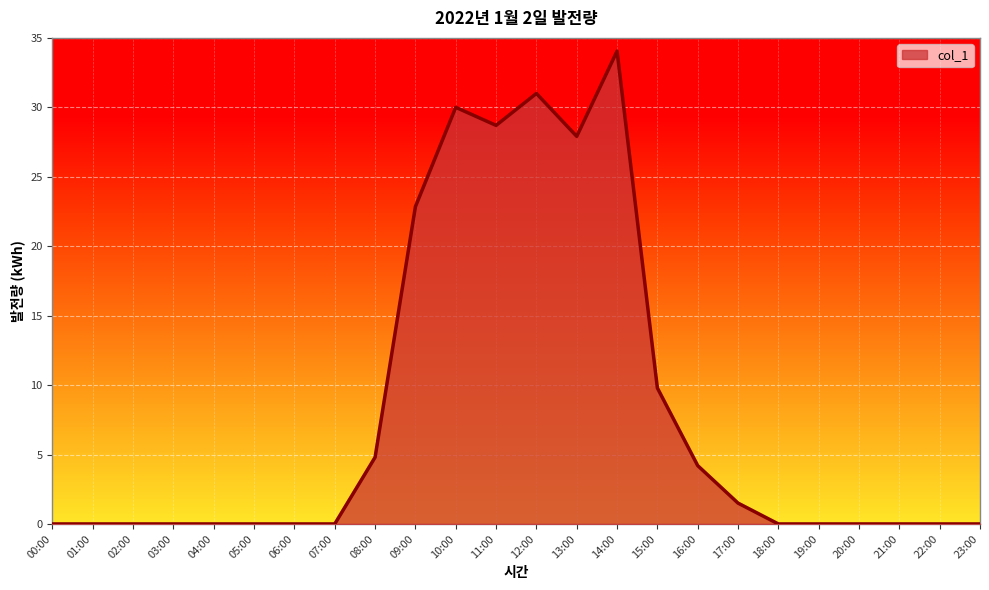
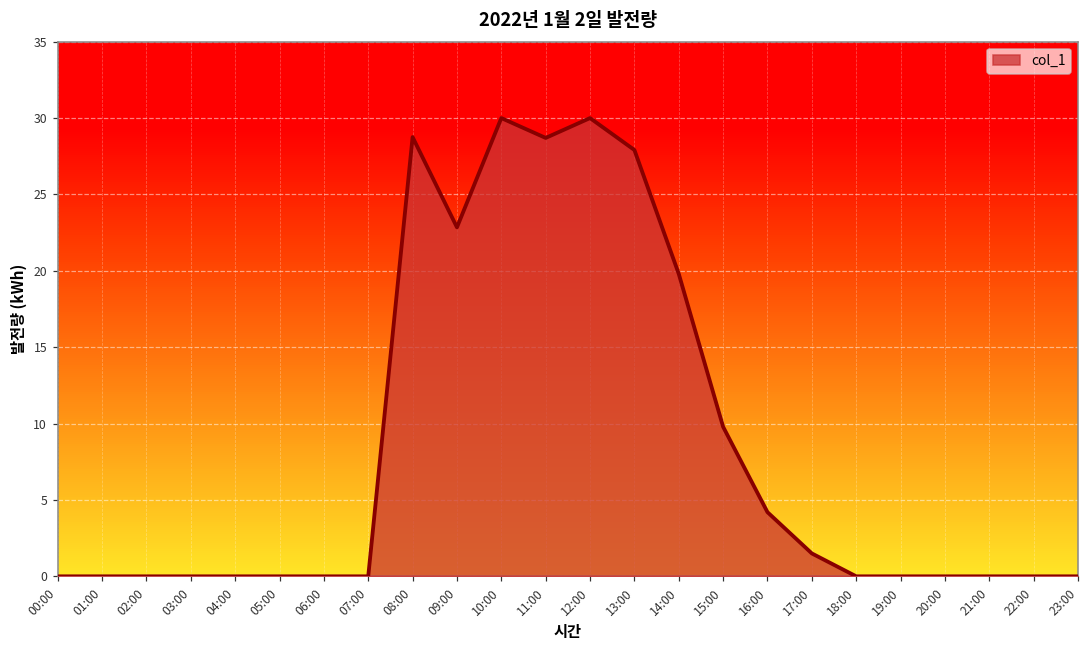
col_1, 08:00: 4.8 -> 28.8
col_1, 12:00: 31 -> 30
col_1, 14:00: 34.0 -> 19.8
